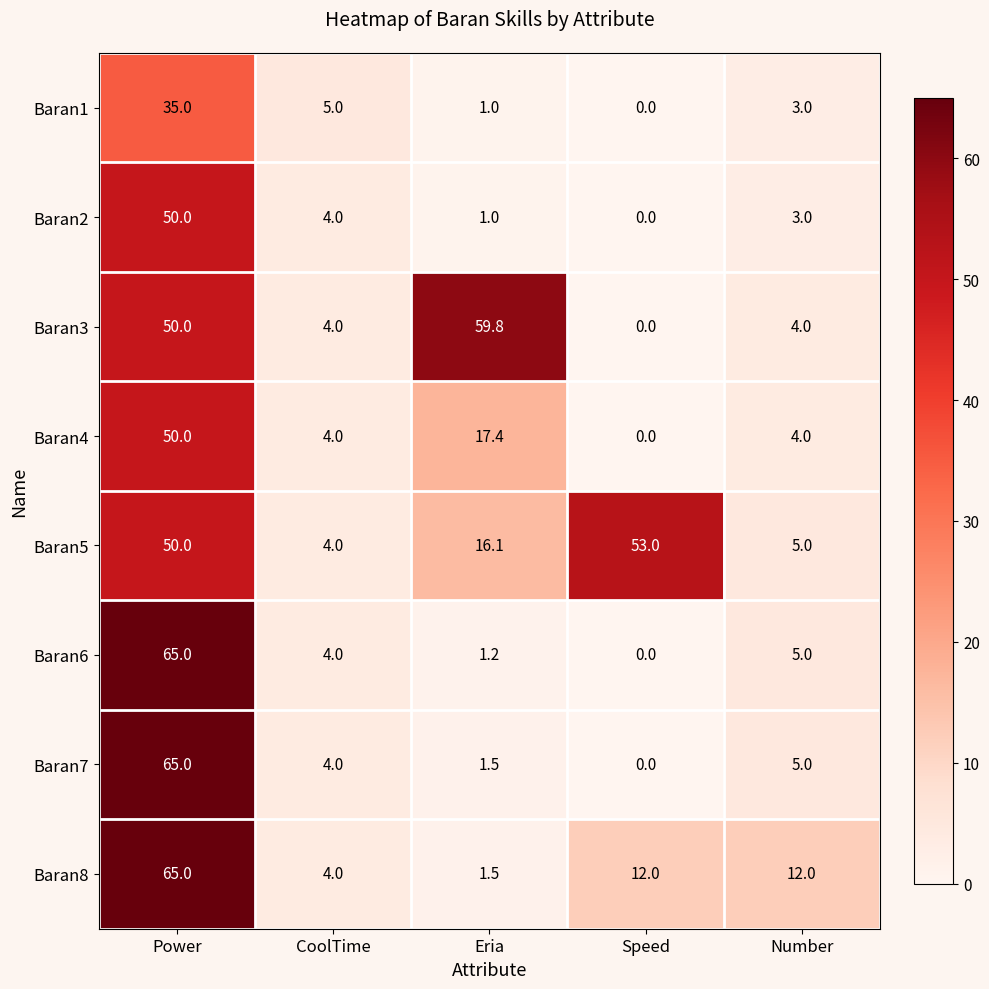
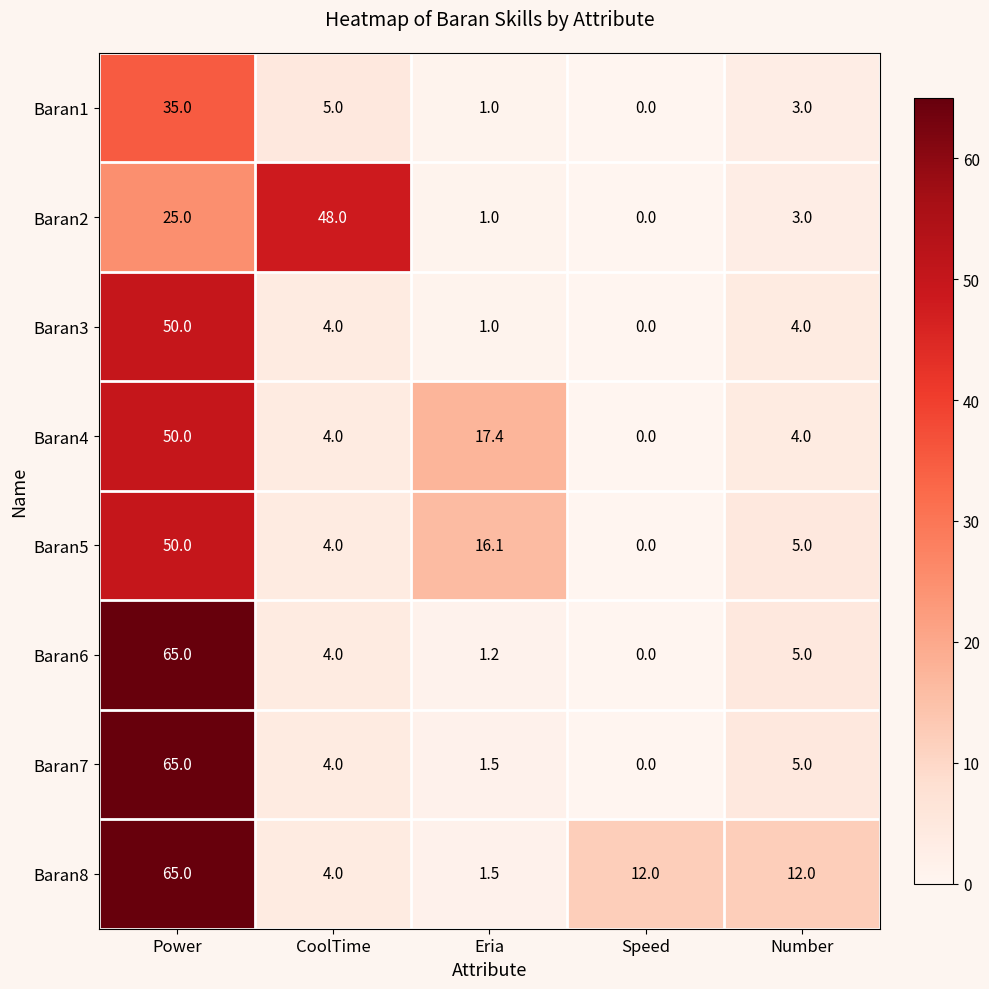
Baran2, Power: 50.0 -> 25.0
Baran2, CoolTime: 4.0 -> 48.0
Baran3, Eria: 59.8 -> 1.0
Baran5, Speed: 53.0 -> 0.0
